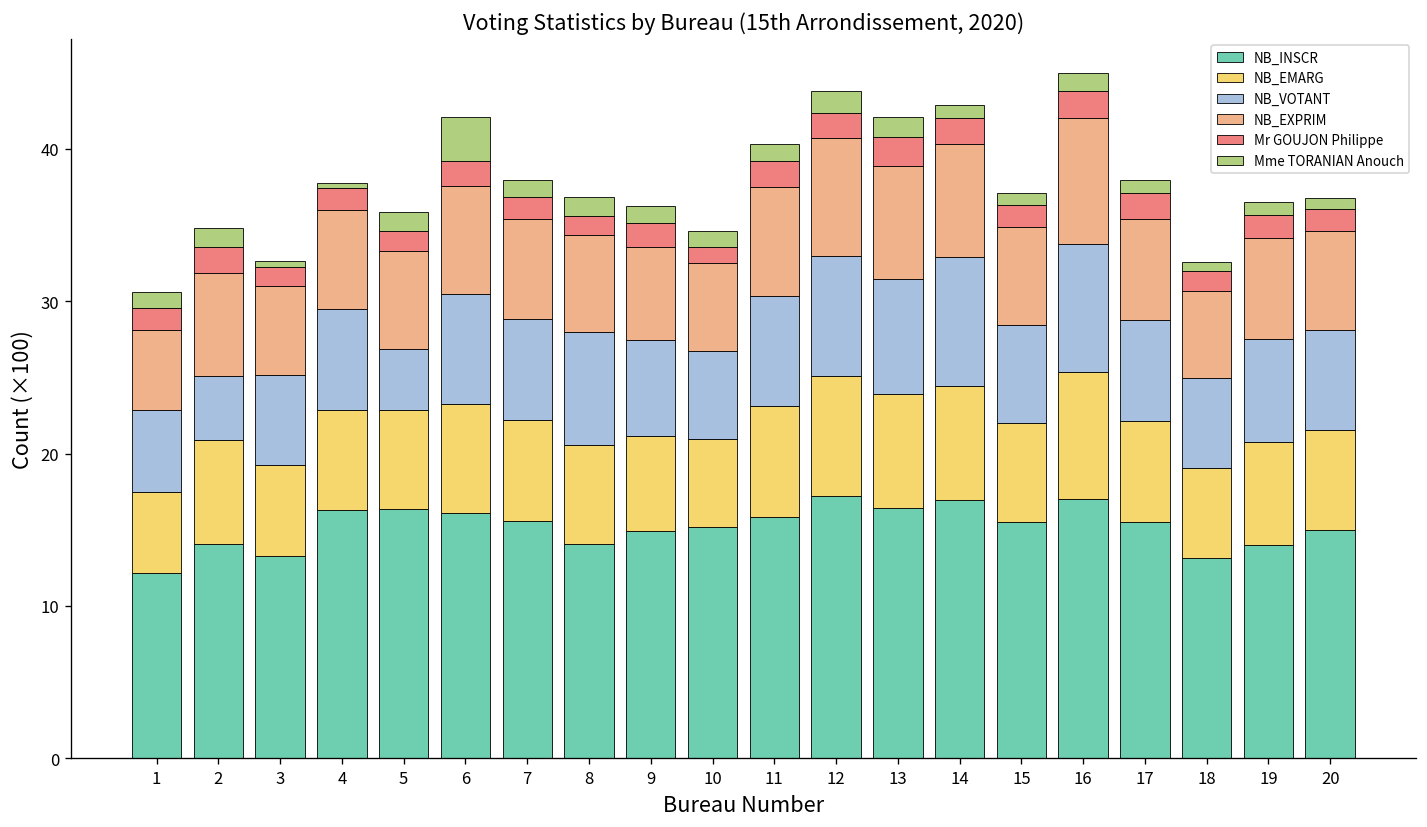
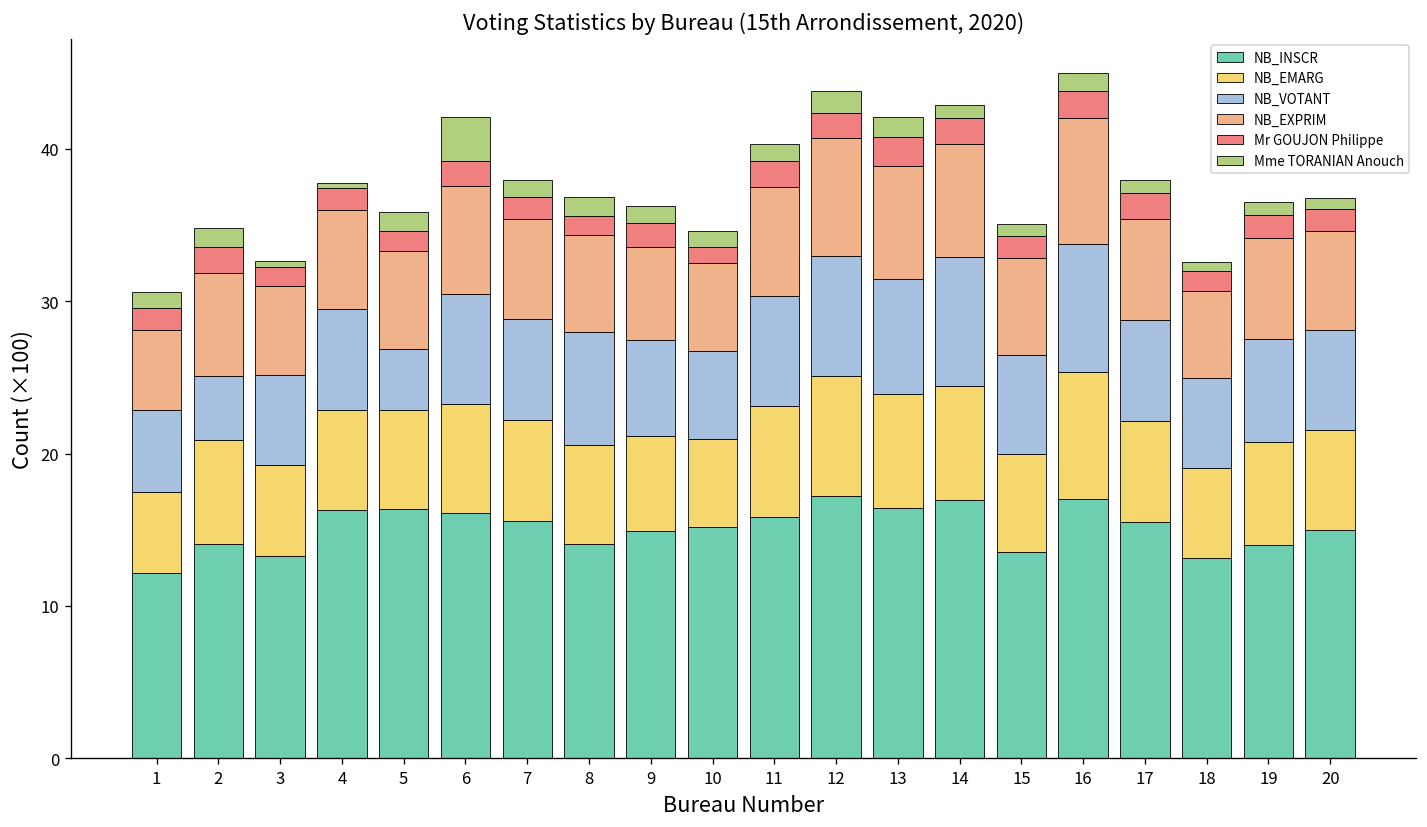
NB_INSCR, 15: 15.5 -> 13.5
